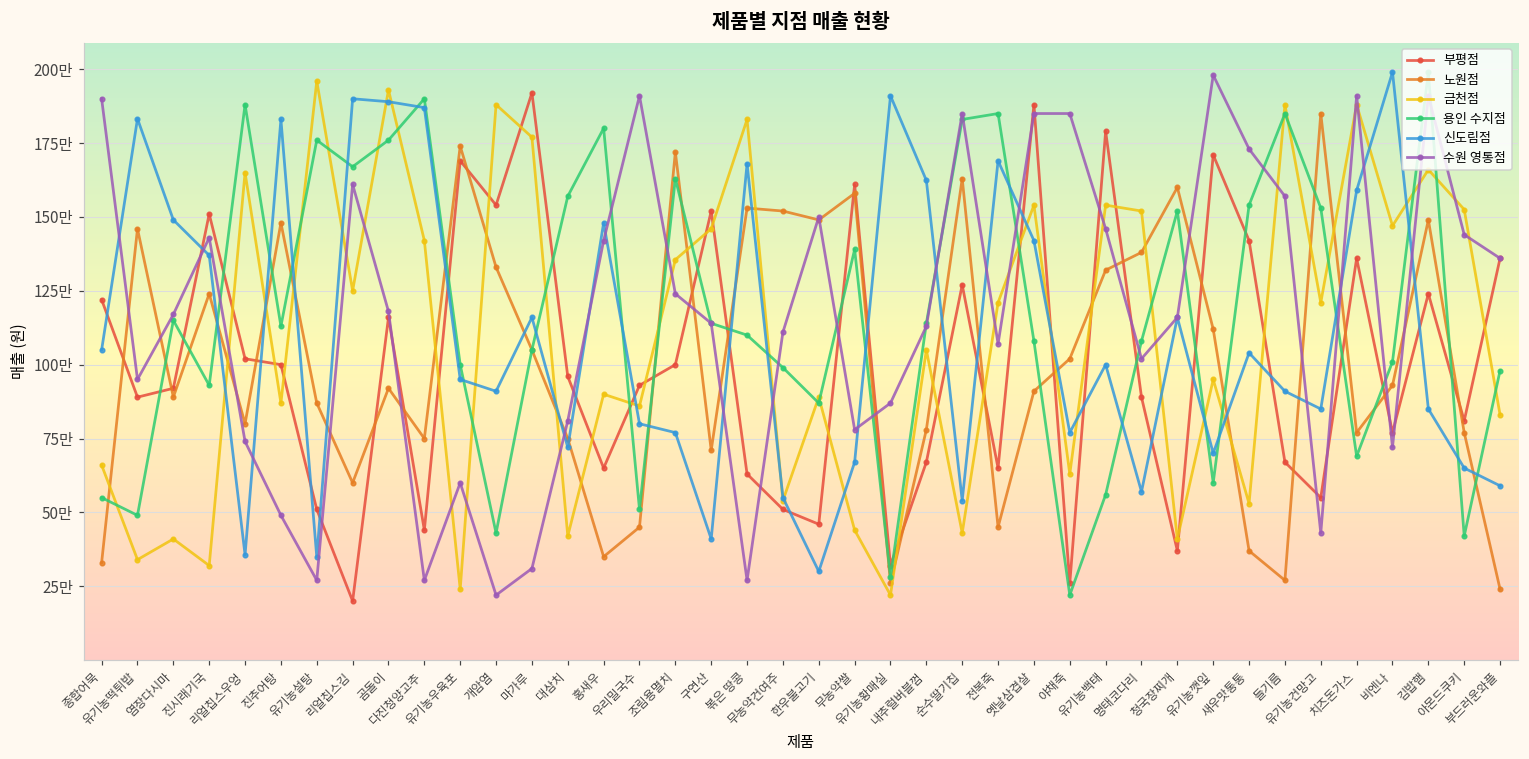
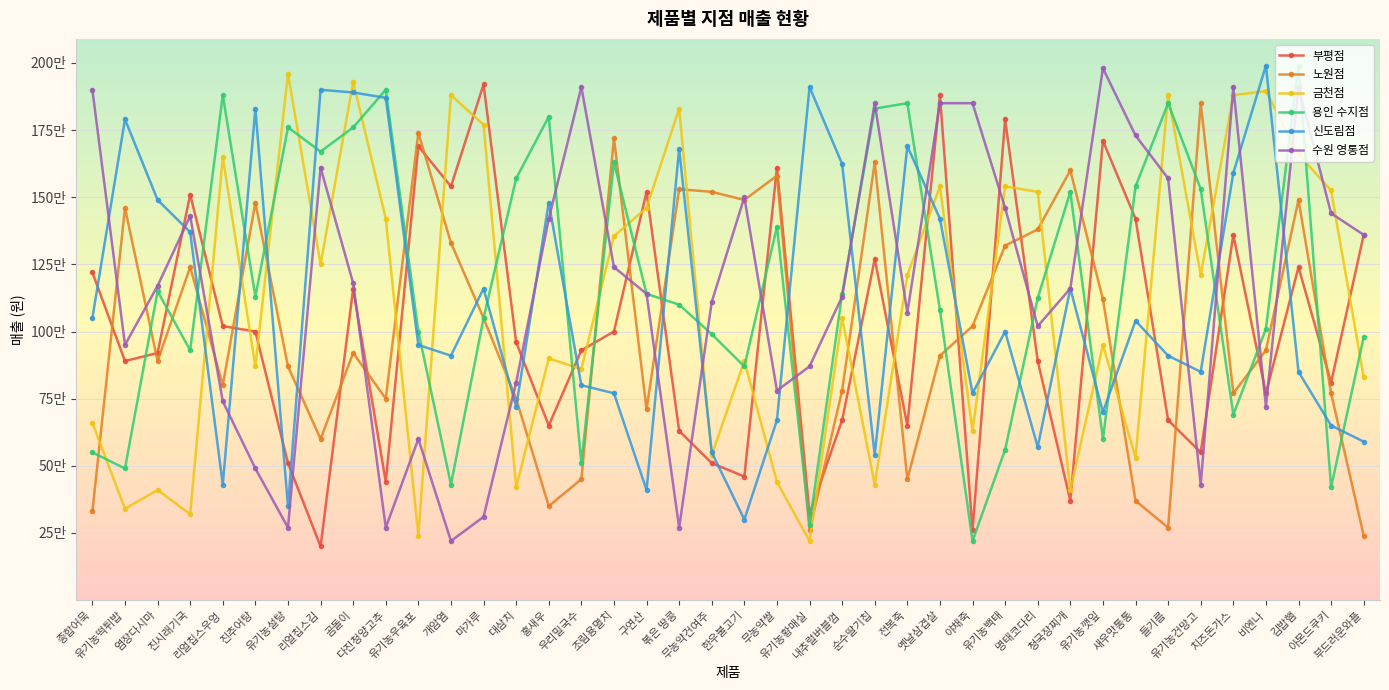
신도림점, 유기농떡튀밥: 183만 -> 179만
신도림점, 리얼칩스우엉: 36만 -> 43만
용인 수지점, 명태코다리: 108만 -> 112만
금천점, 비엔나: 147만 -> 190만
